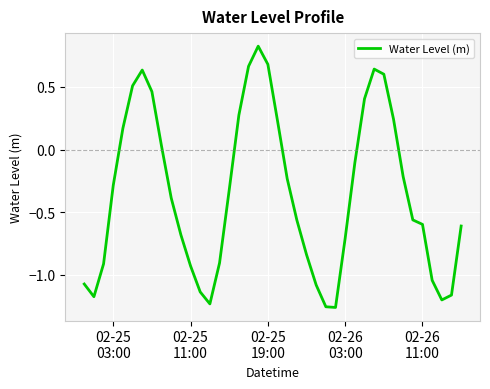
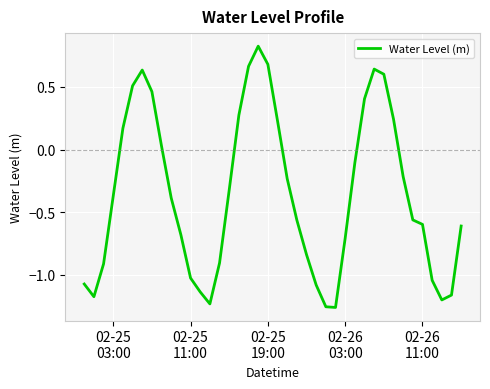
02-25 03:00: -0.29 -> -0.37
02-25 11:00: -0.93 -> -1.03
